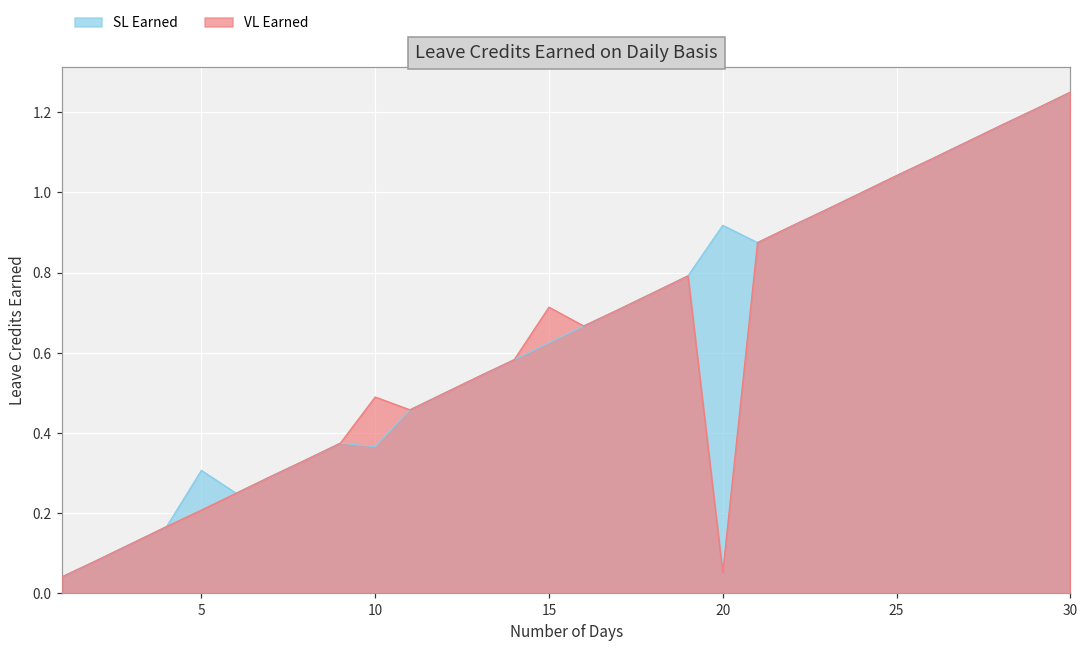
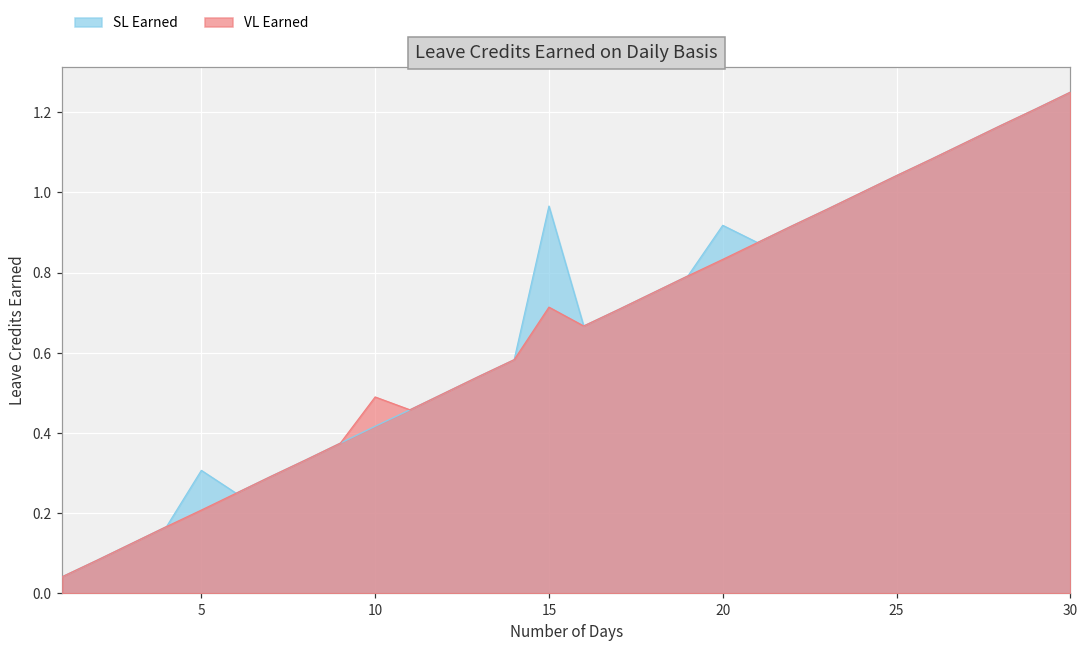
SL Earned, 10: 0.37 -> 0.42
SL Earned, 15: 0.63 -> 0.97
VL Earned, 20: 0.05 -> 0.83
